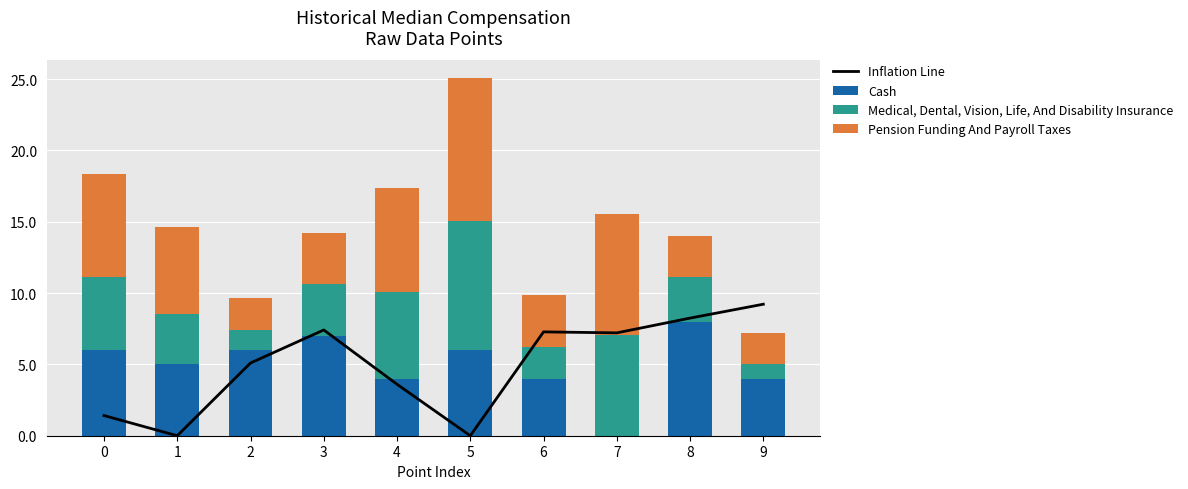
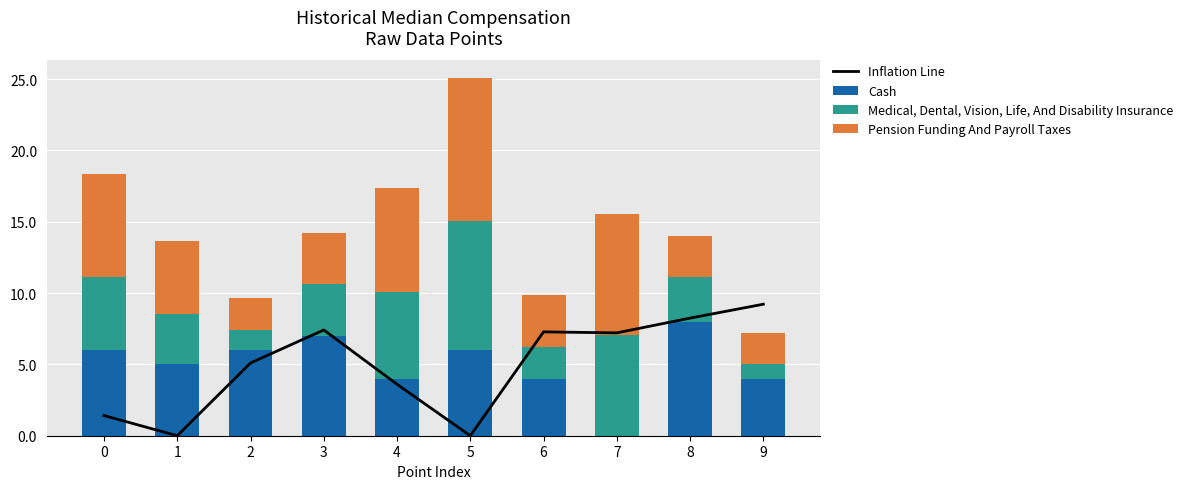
Pension Funding And Payroll Taxes, 1: 6.1 -> 5.1
